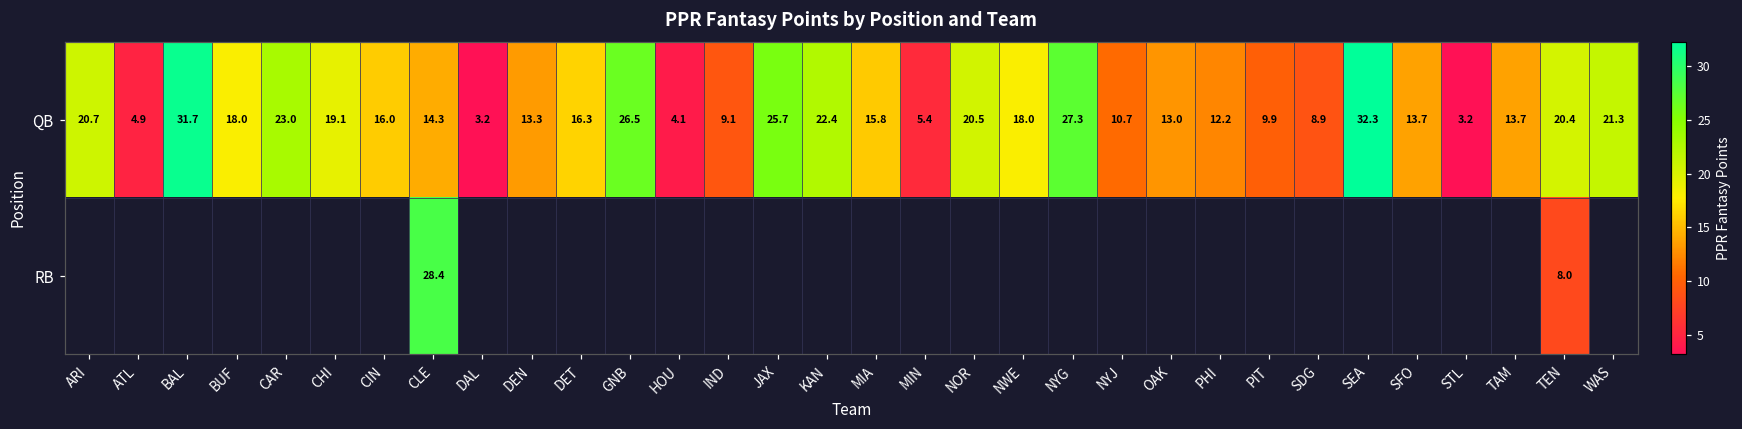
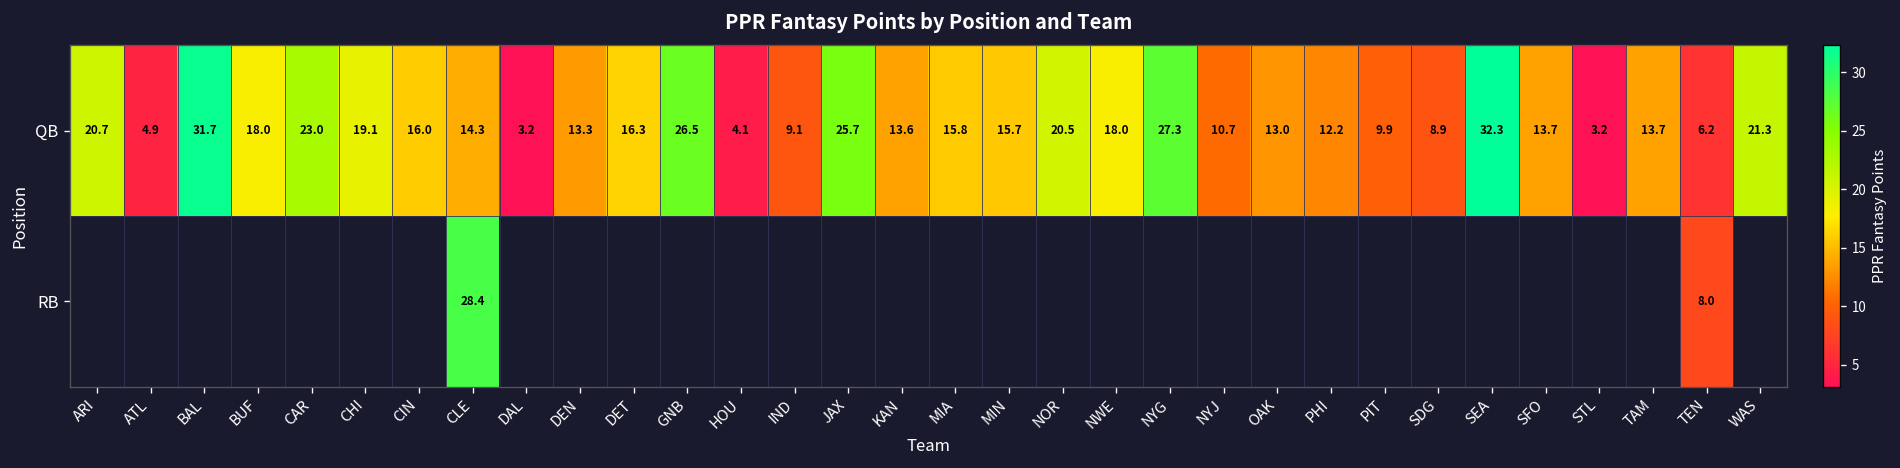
QB, KAN: 22.4 -> 13.6
QB, MIN: 5.4 -> 15.7
QB, TEN: 20.4 -> 6.2
